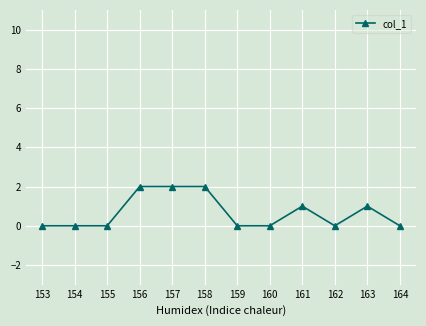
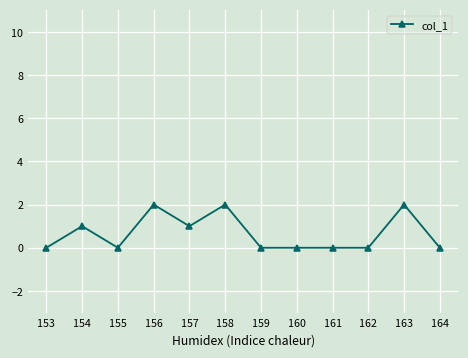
154: 0 -> 1
157: 2 -> 1
161: 1 -> 0
163: 1 -> 2
